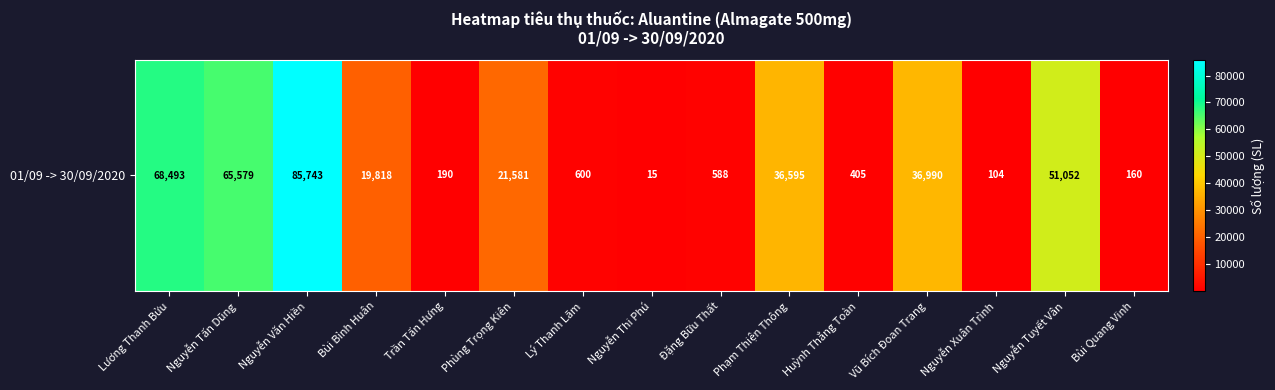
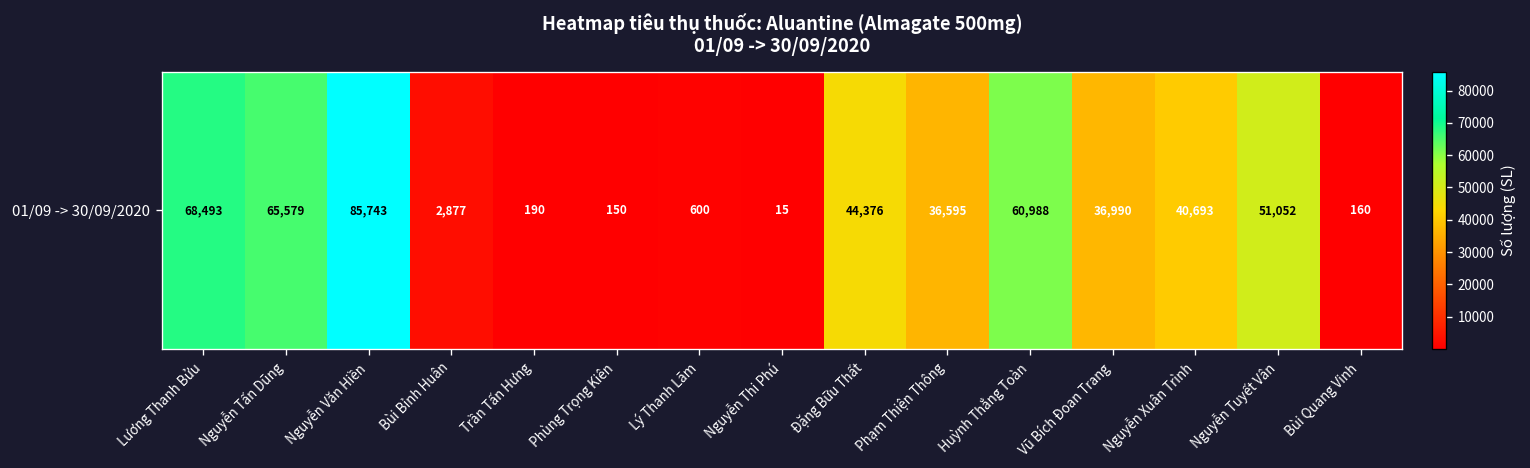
01/09 -> 30/09/2020, Bùi Bỉnh Huân: 19,818 -> 2,877
01/09 -> 30/09/2020, Phùng Trọng Kiên: 21,581 -> 150
01/09 -> 30/09/2020, Đặng Bữu Thất: 588 -> 44,376
01/09 -> 30/09/2020, Huỳnh Thắng Toàn: 405 -> 60,988
01/09 -> 30/09/2020, Nguyễn Xuân Trình: 104 -> 40,693
